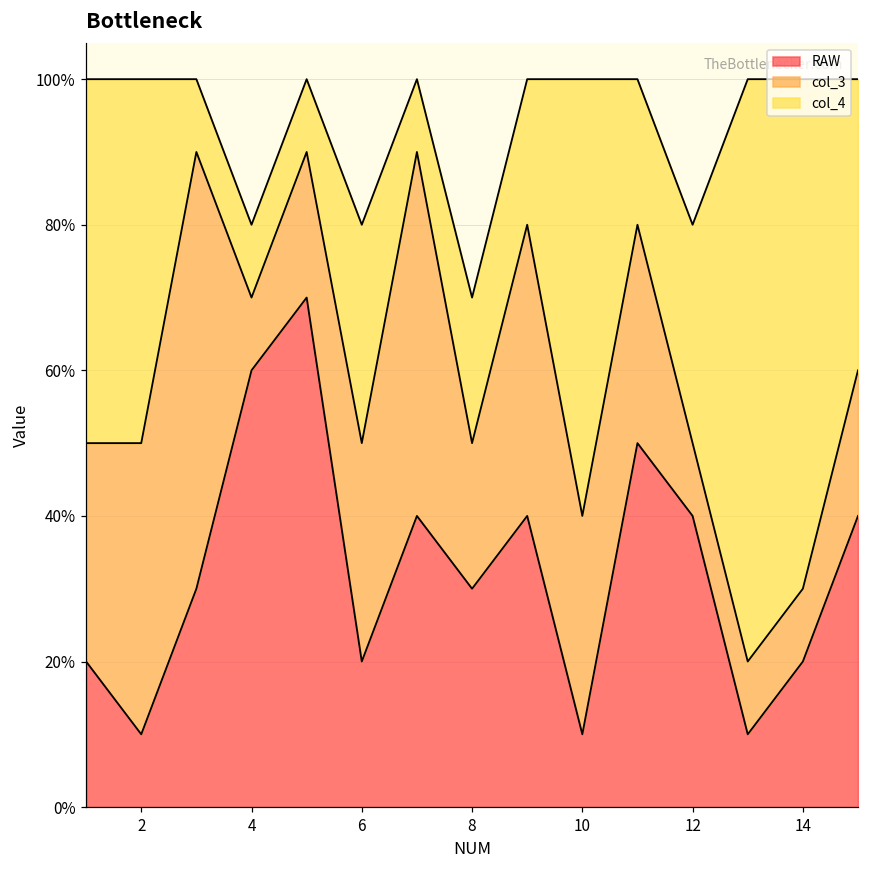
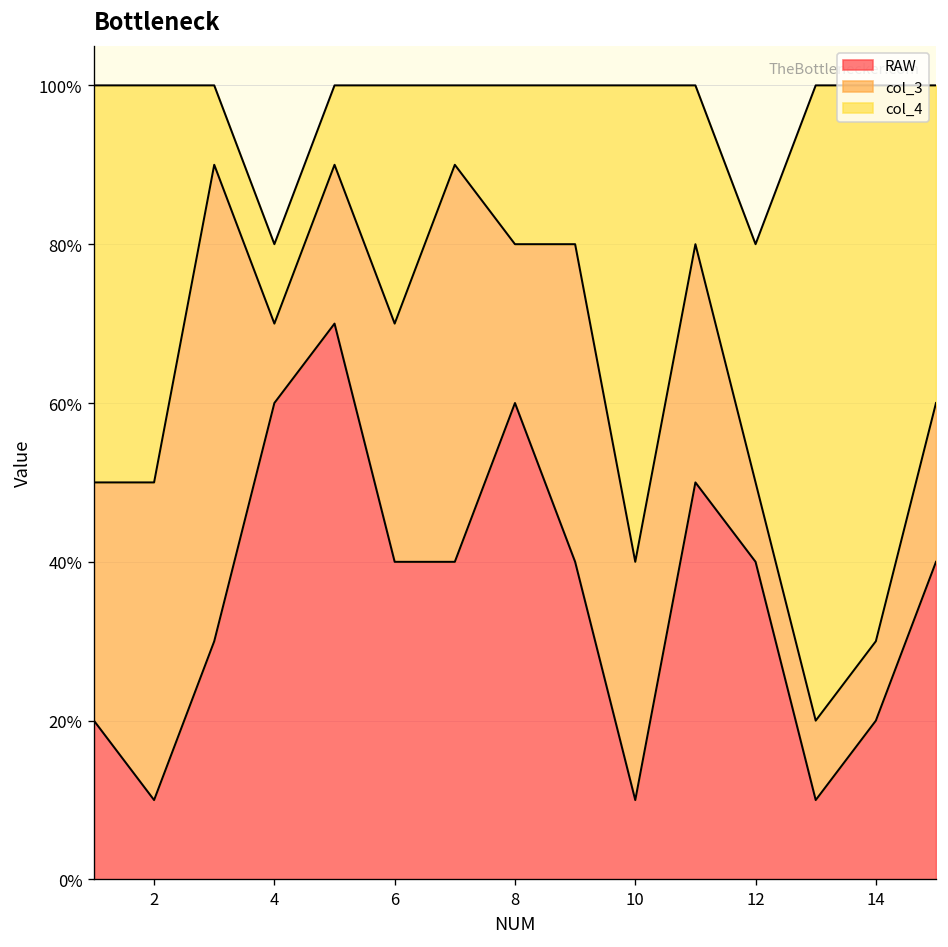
RAW, 6: 20% -> 40%
RAW, 8: 30% -> 60%
